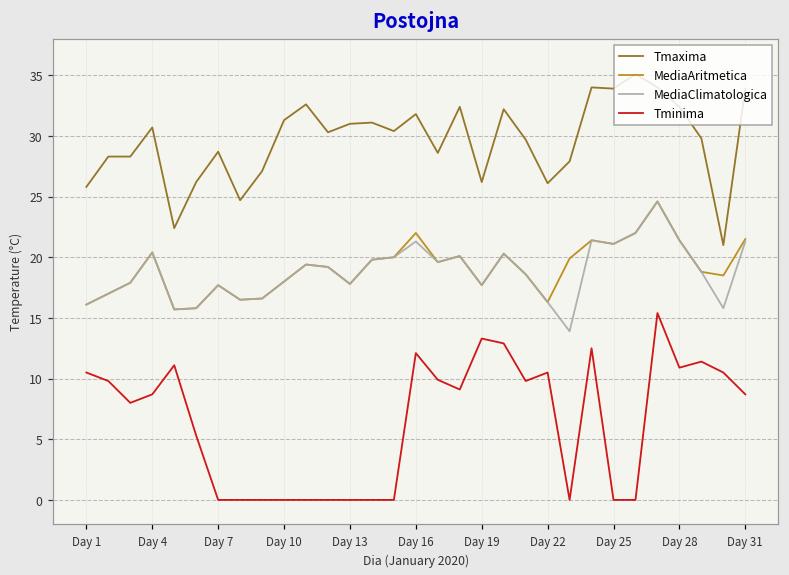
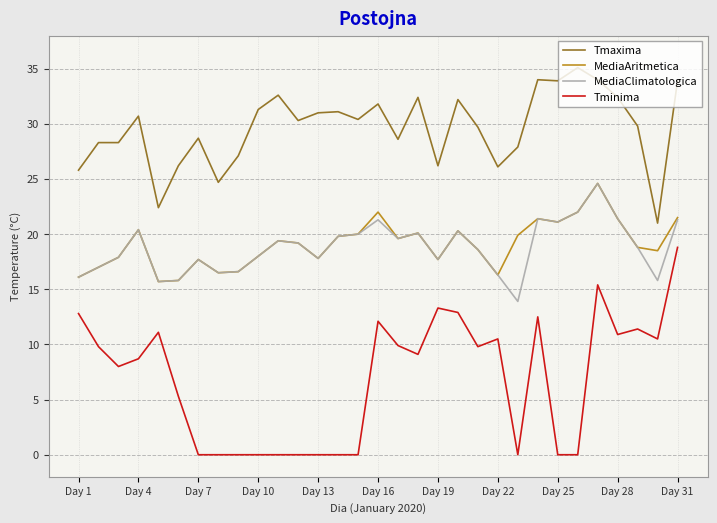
Tminima, Day 1: 10.5 -> 12.8
Tminima, Day 31: 8.7 -> 18.8
